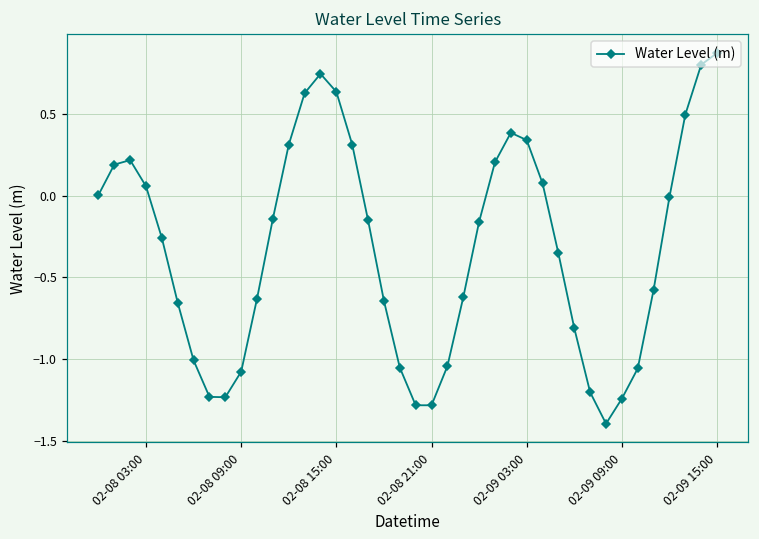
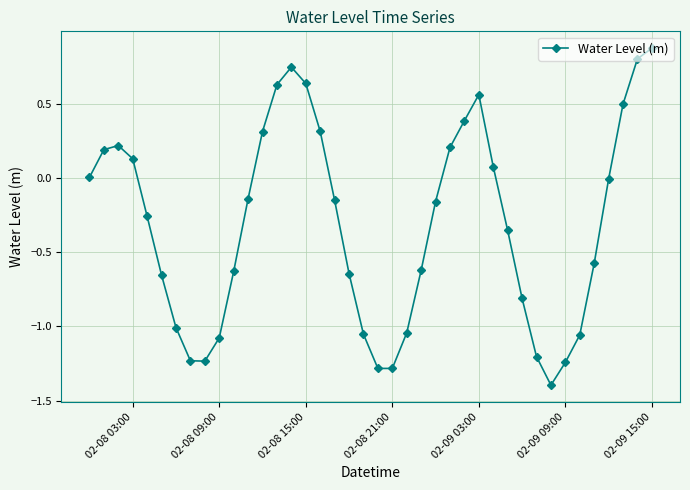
02-08 03:00: 0.06 -> 0.13
02-09 03:00: 0.34 -> 0.56
